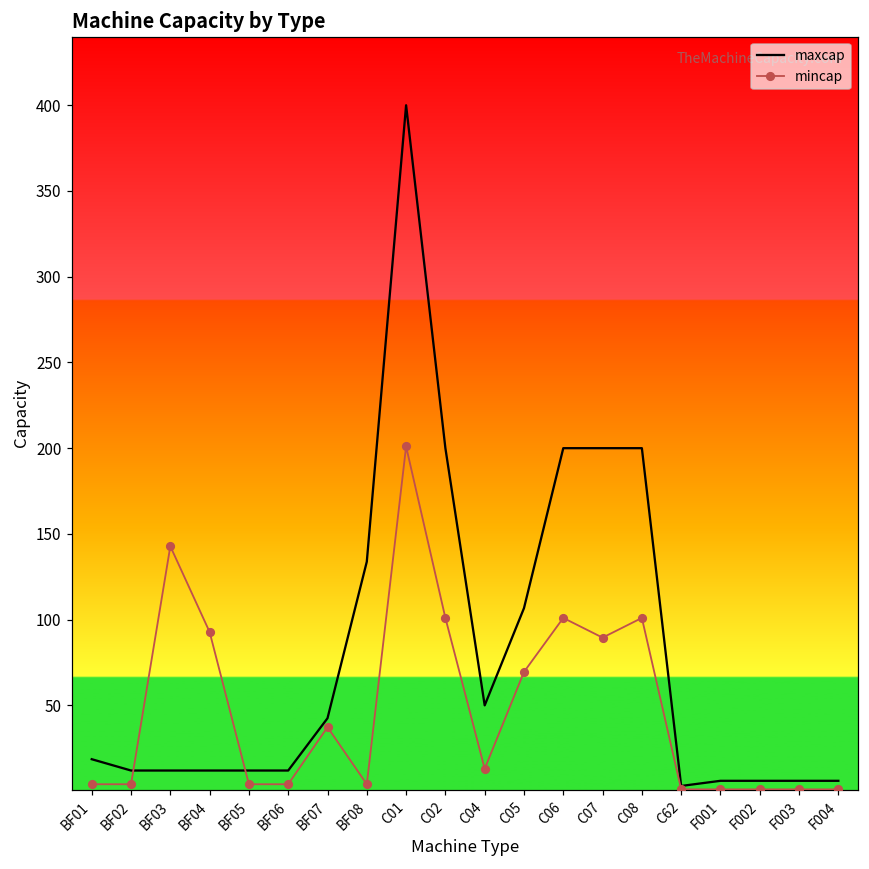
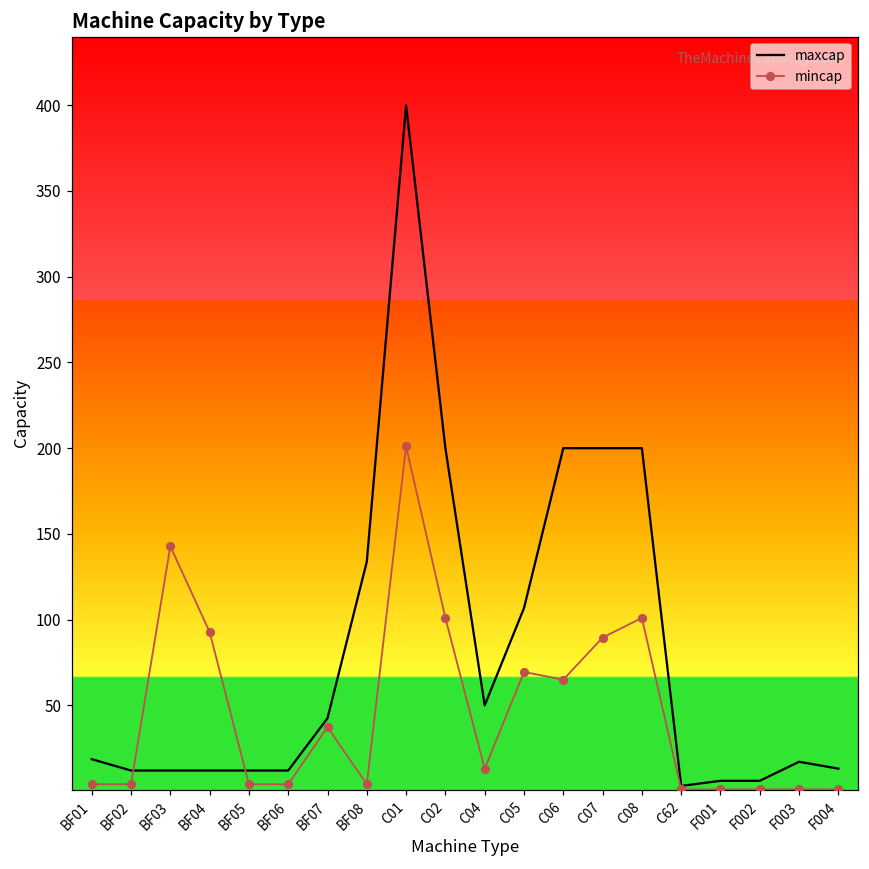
mincap, C06: 101 -> 65
maxcap, F003: 6 -> 17
maxcap, F004: 6 -> 13
